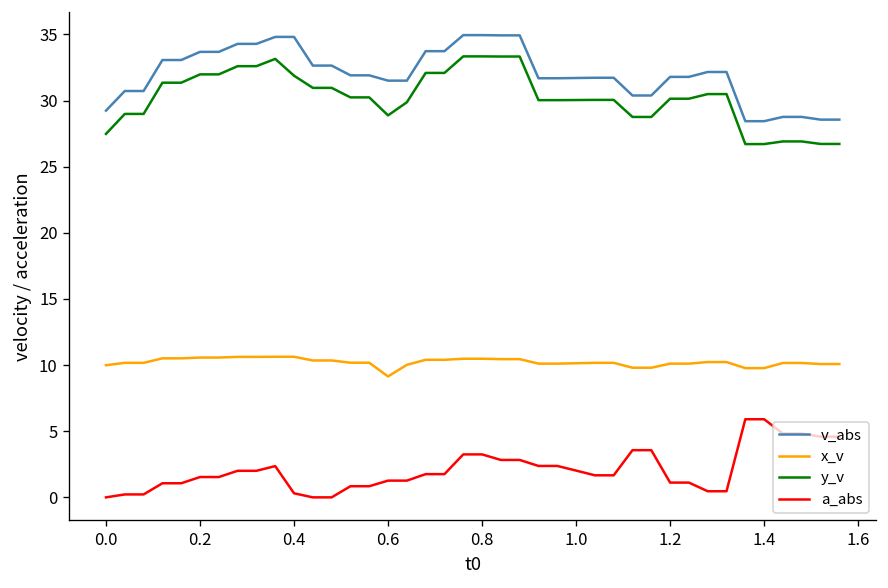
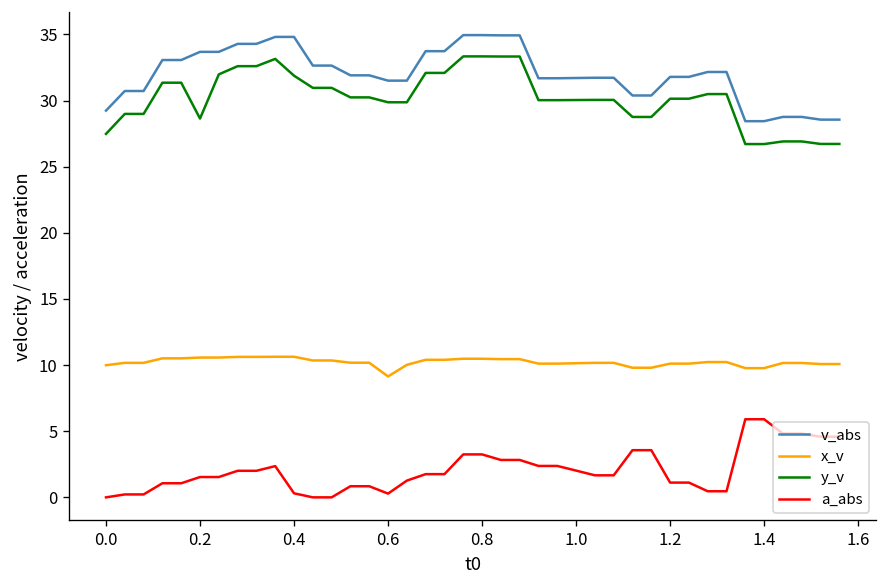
y_v, 0.2: 32.0 -> 28.6
y_v, 0.6: 28.9 -> 29.9
a_abs, 0.6: 1.3 -> 0.3
